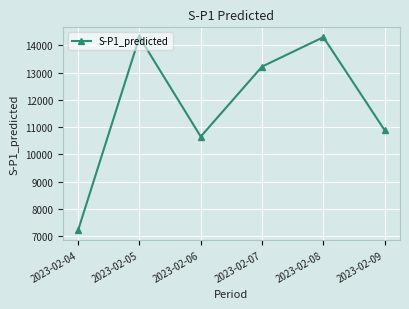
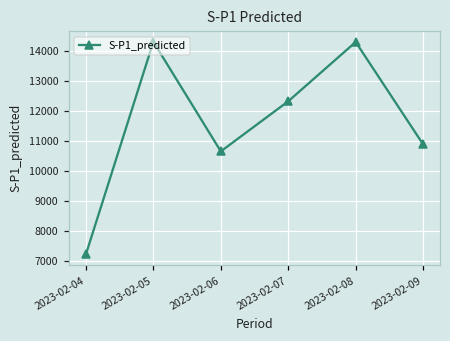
2023-02-07: 13200 -> 12300
